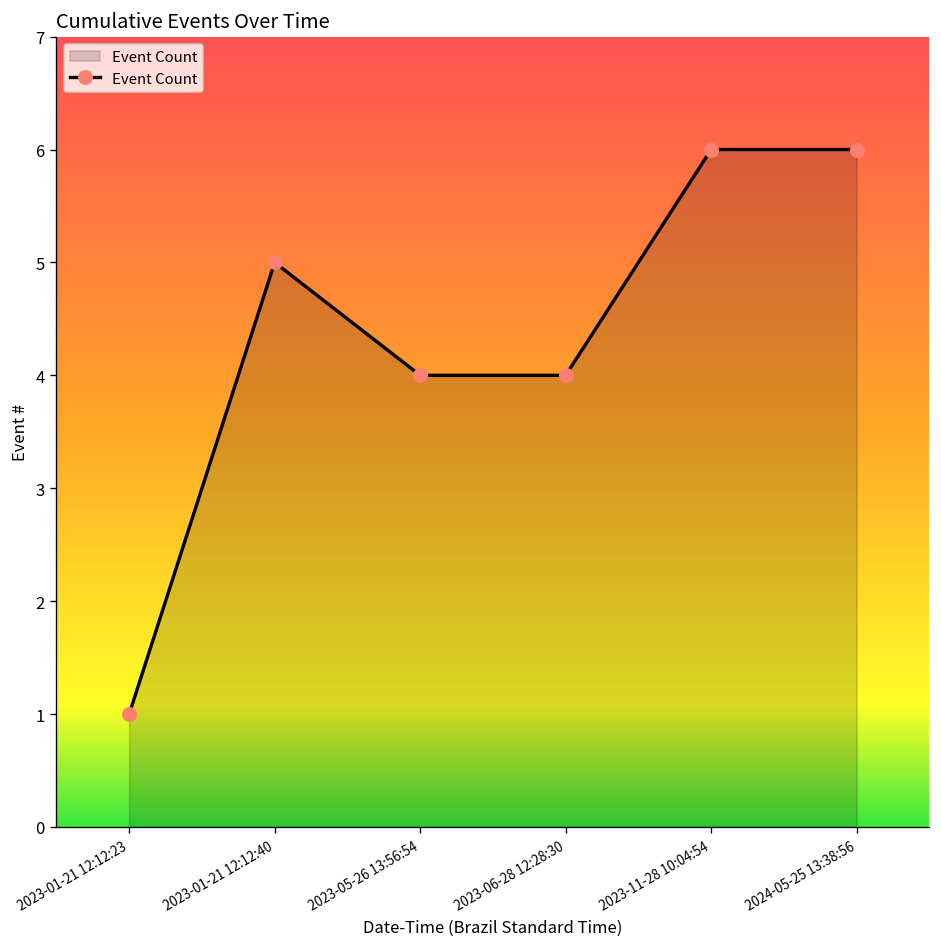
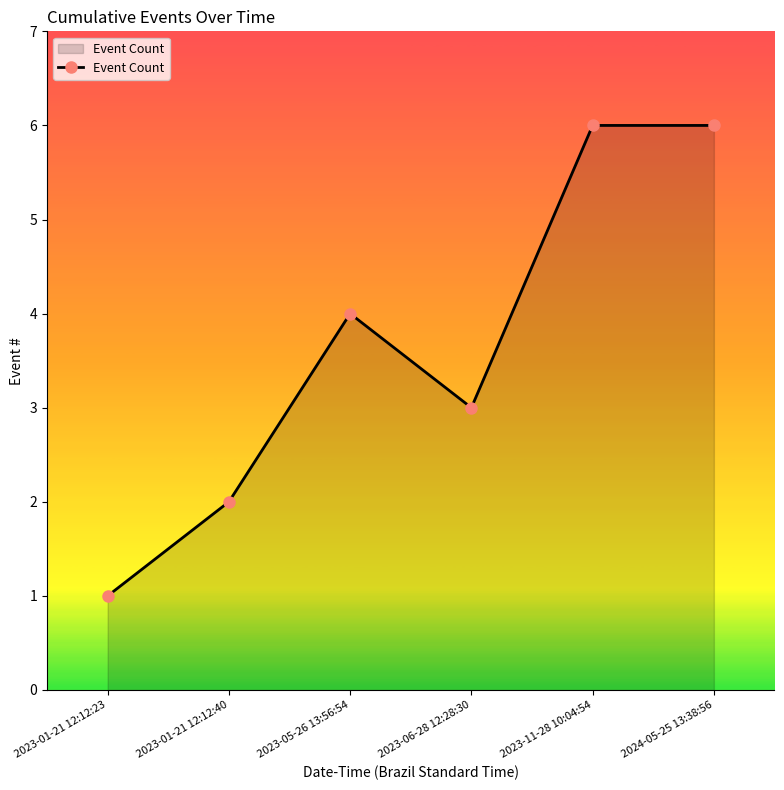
2023-01-21 12:12:40: 5 -> 2
2023-06-28 12:28:30: 4 -> 3
